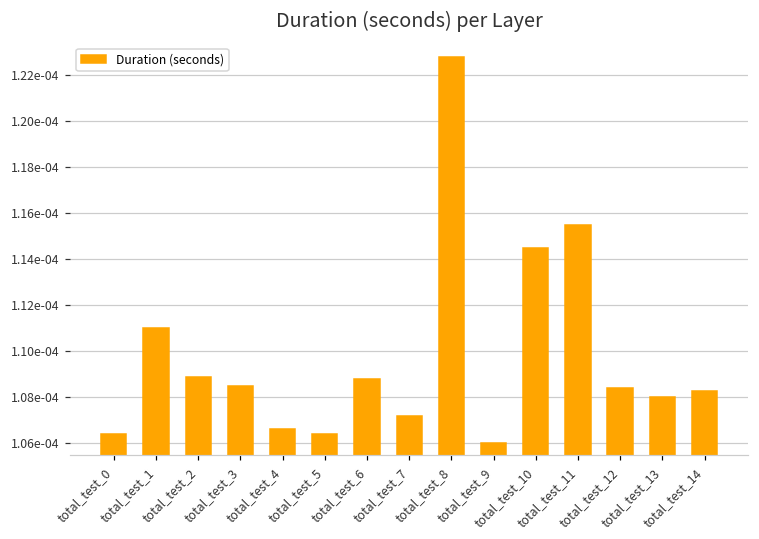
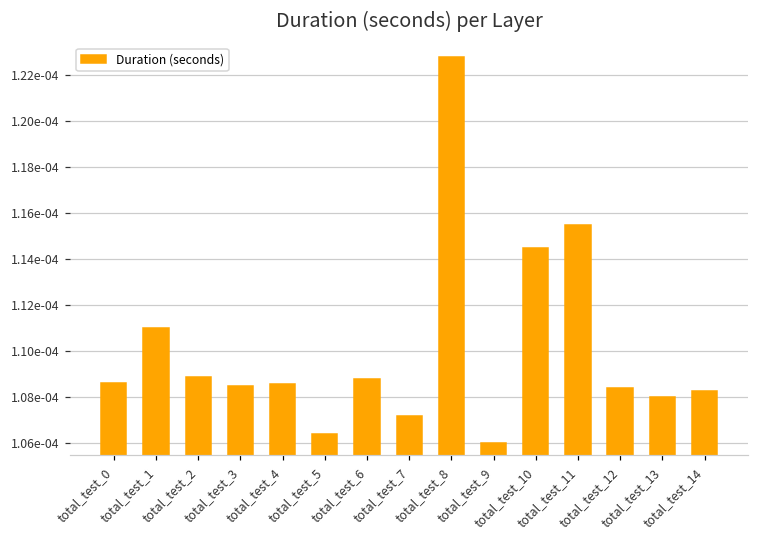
total_test_0: 0.0001064 -> 0.0001086
total_test_4: 0.0001066 -> 0.0001086
